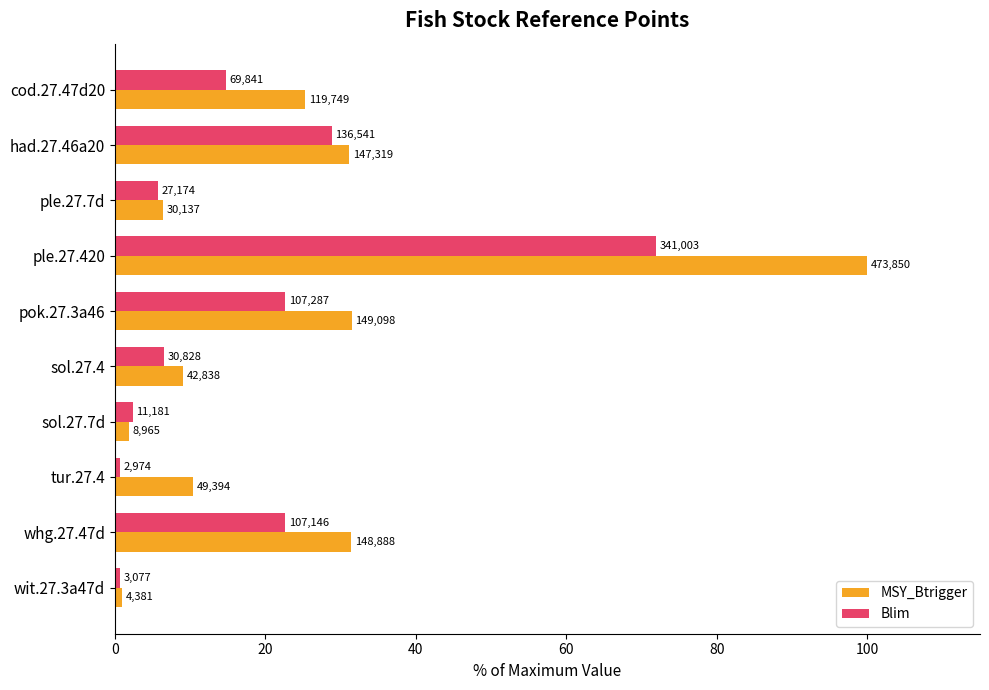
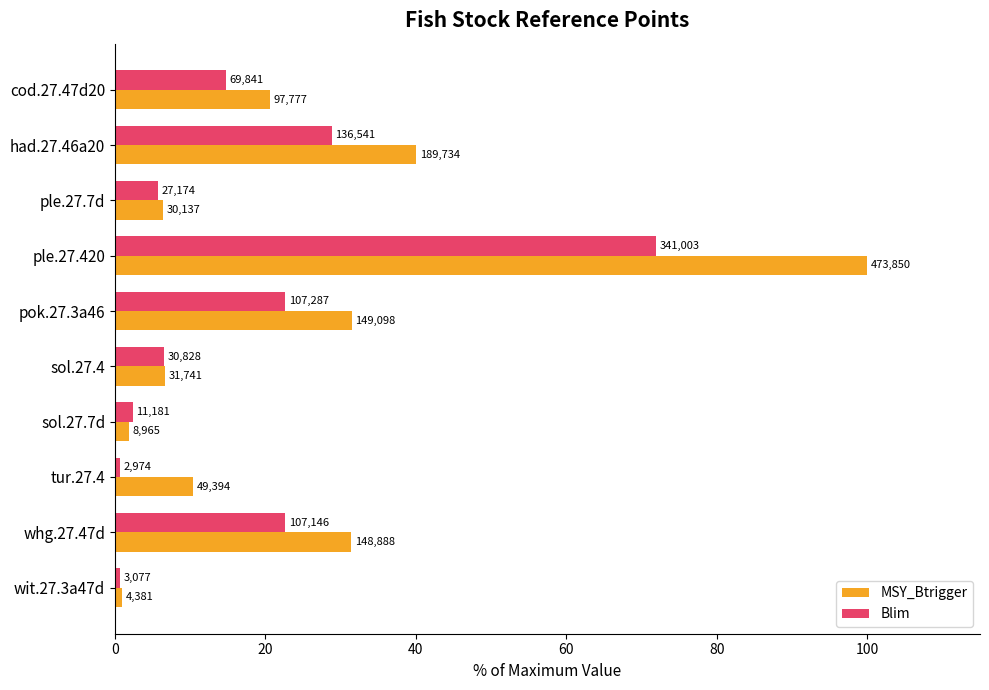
MSY_Btrigger, cod.27.47d20: 119,749 -> 97,777
MSY_Btrigger, had.27.46a20: 147,319 -> 189,734
MSY_Btrigger, sol.27.4: 42,838 -> 31,741
